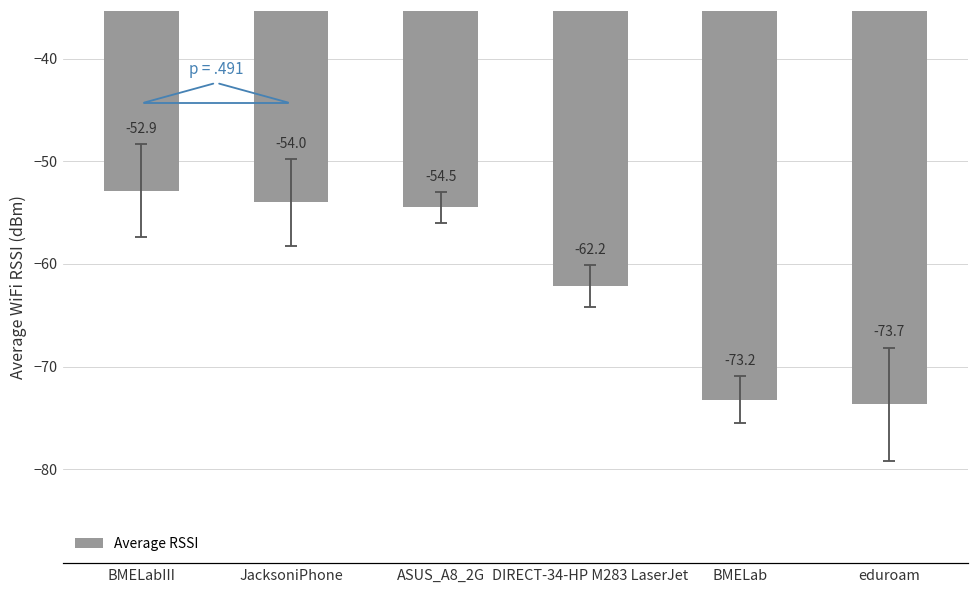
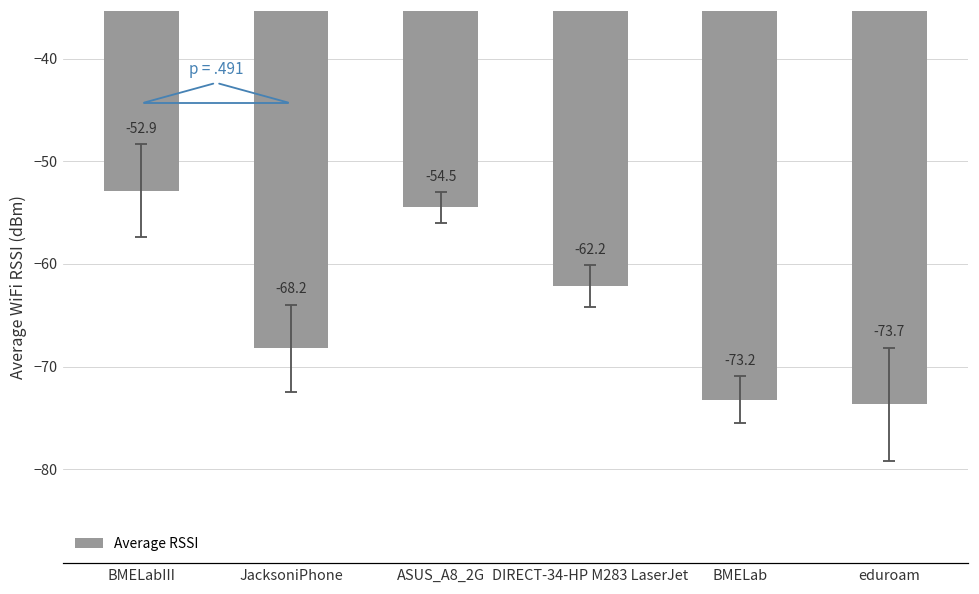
Average RSSI, JacksoniPhone: -54.0 -> -68.2
